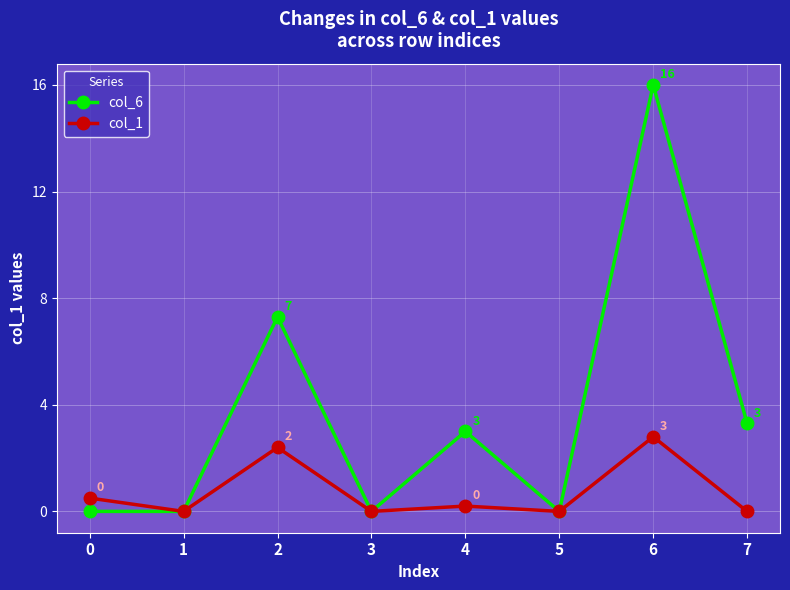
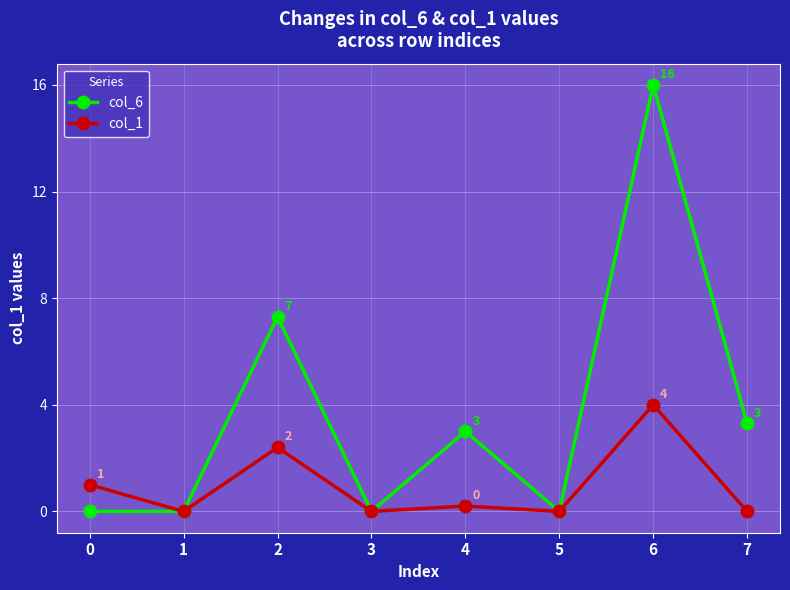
col_1, 0: 0 -> 1
col_1, 6: 3 -> 4
